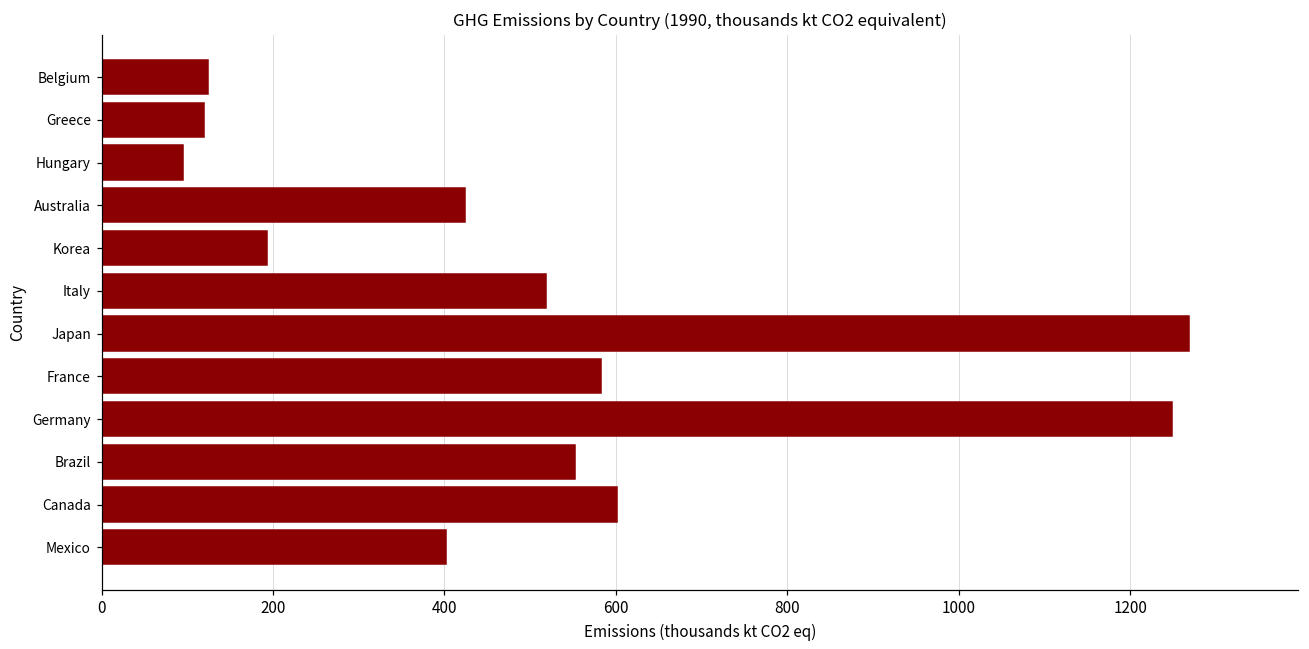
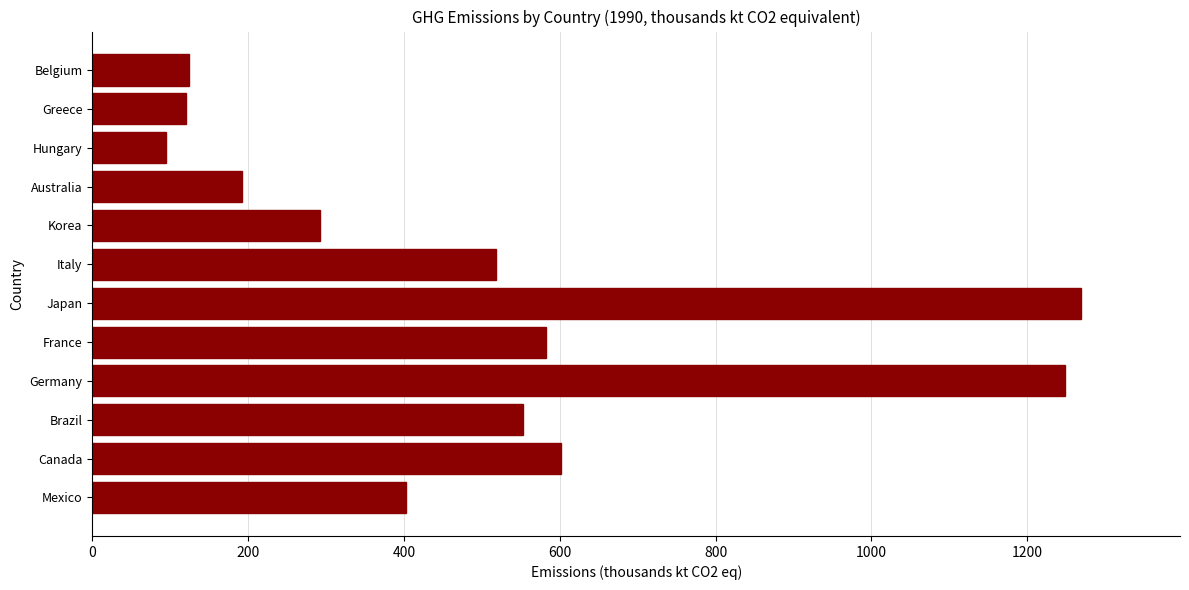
Australia: 420 -> 190
Korea: 190 -> 290
